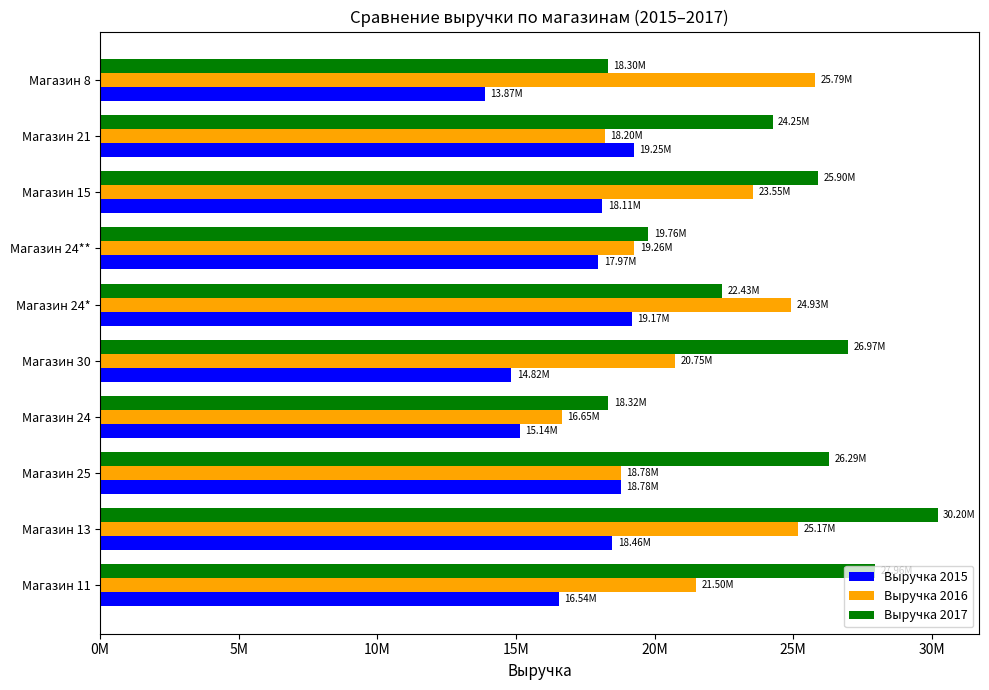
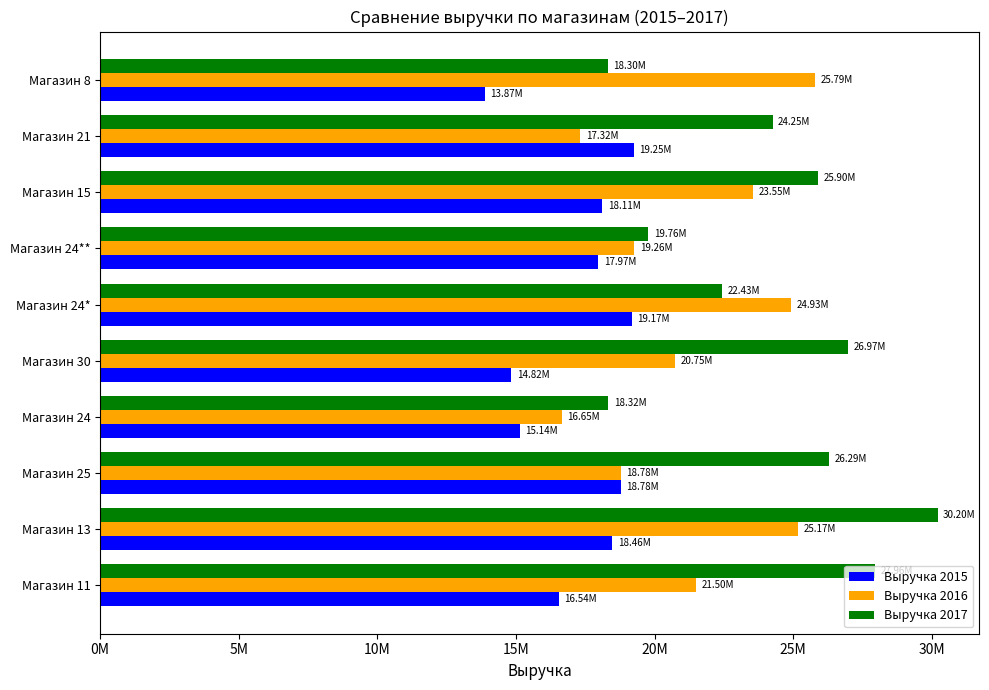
Выручка 2016, Магазин 21: 18.20M -> 17.32M
